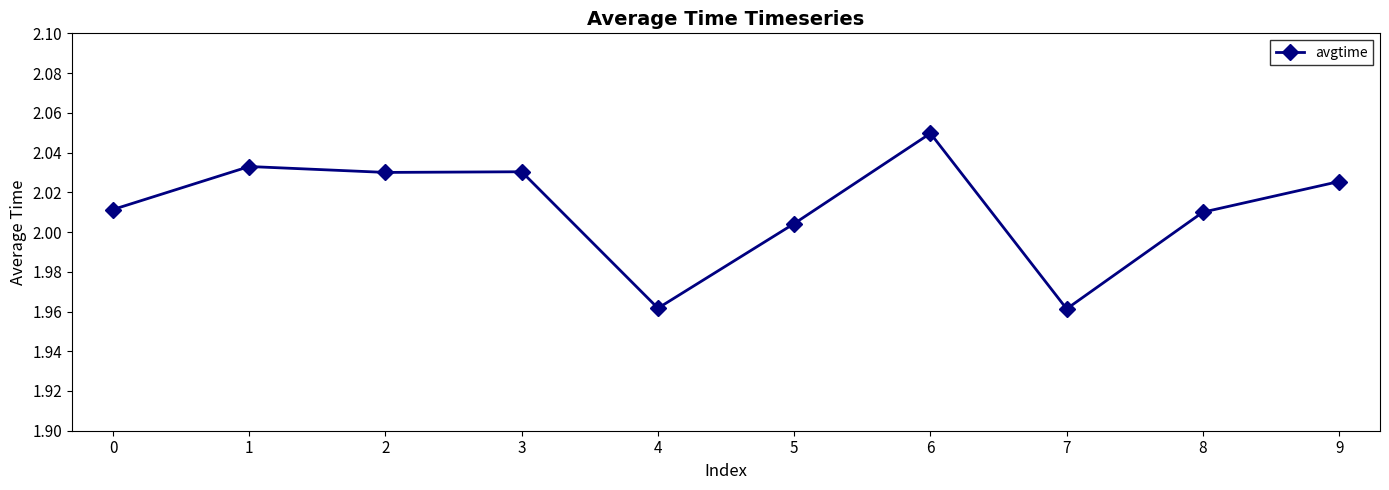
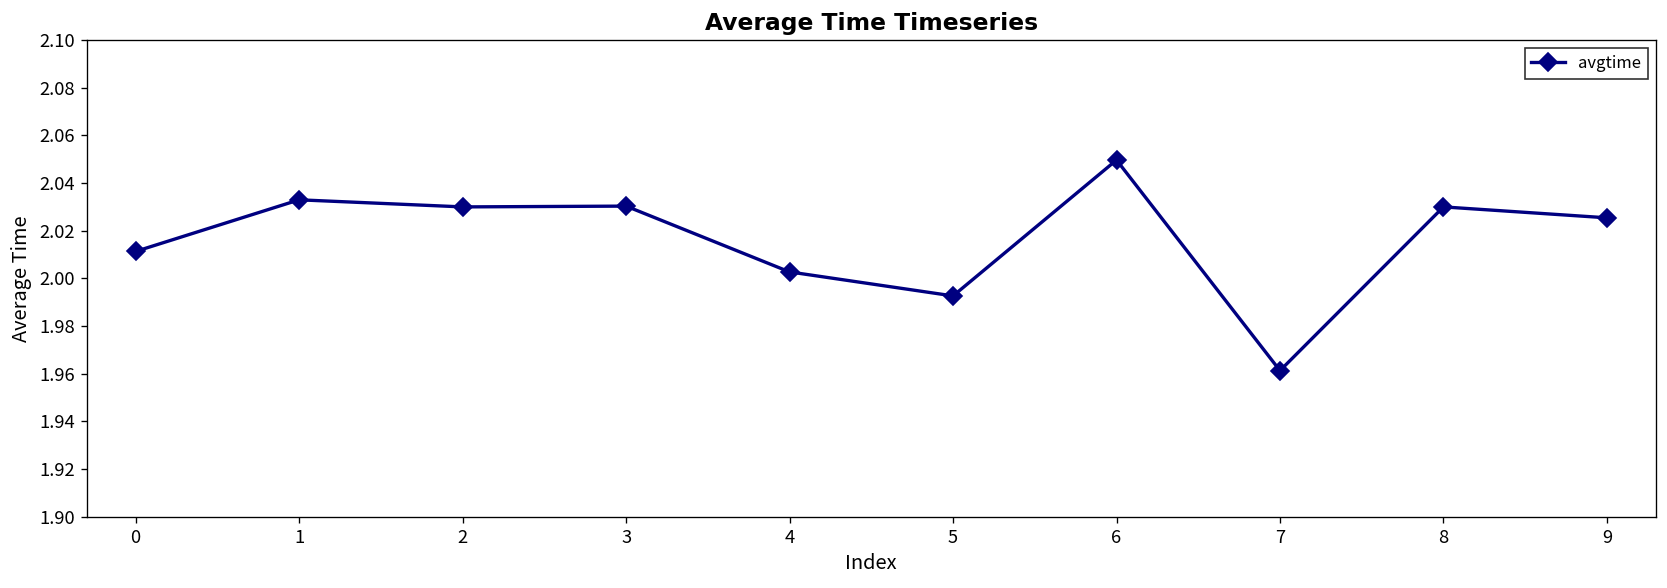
4: 1.962 -> 2.003
5: 2.004 -> 1.993
8: 2.01 -> 2.03
